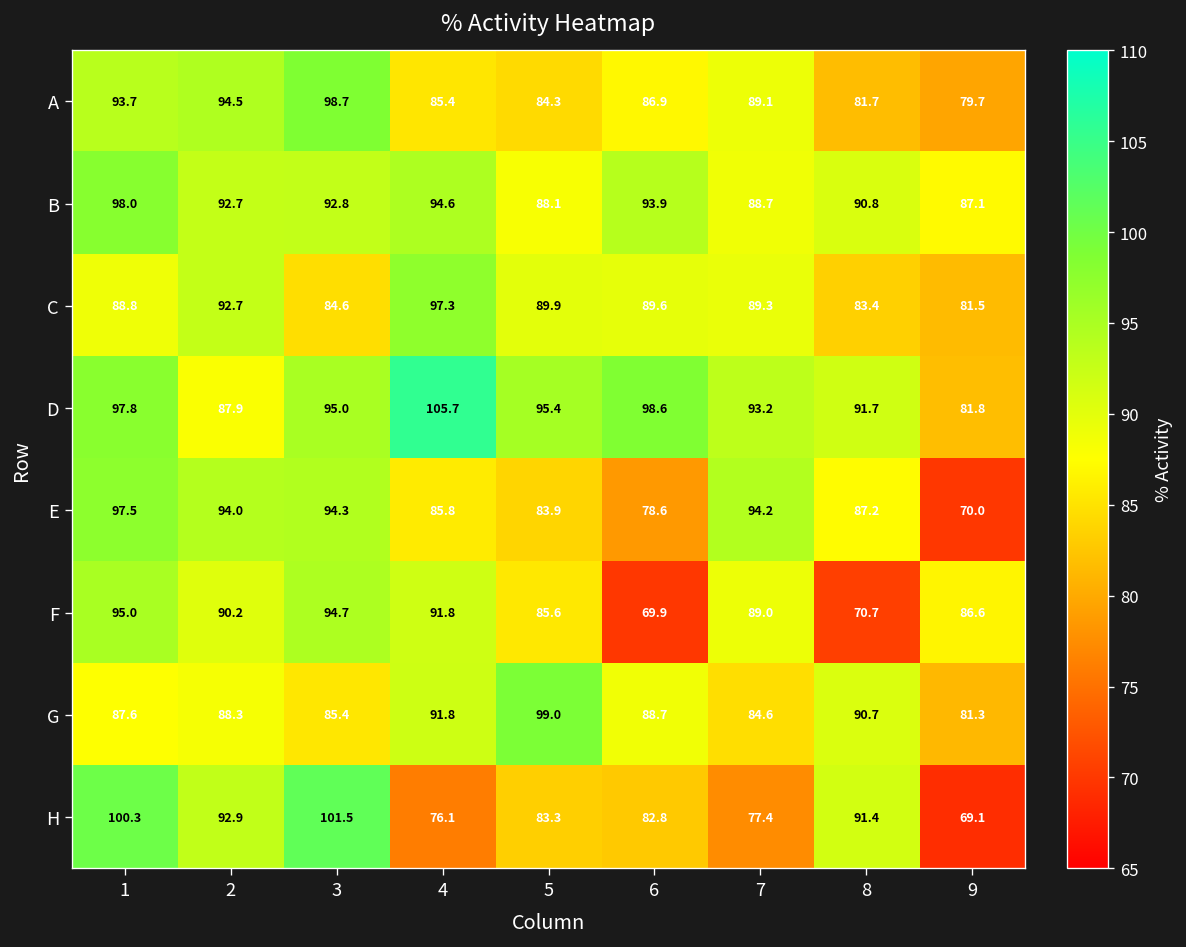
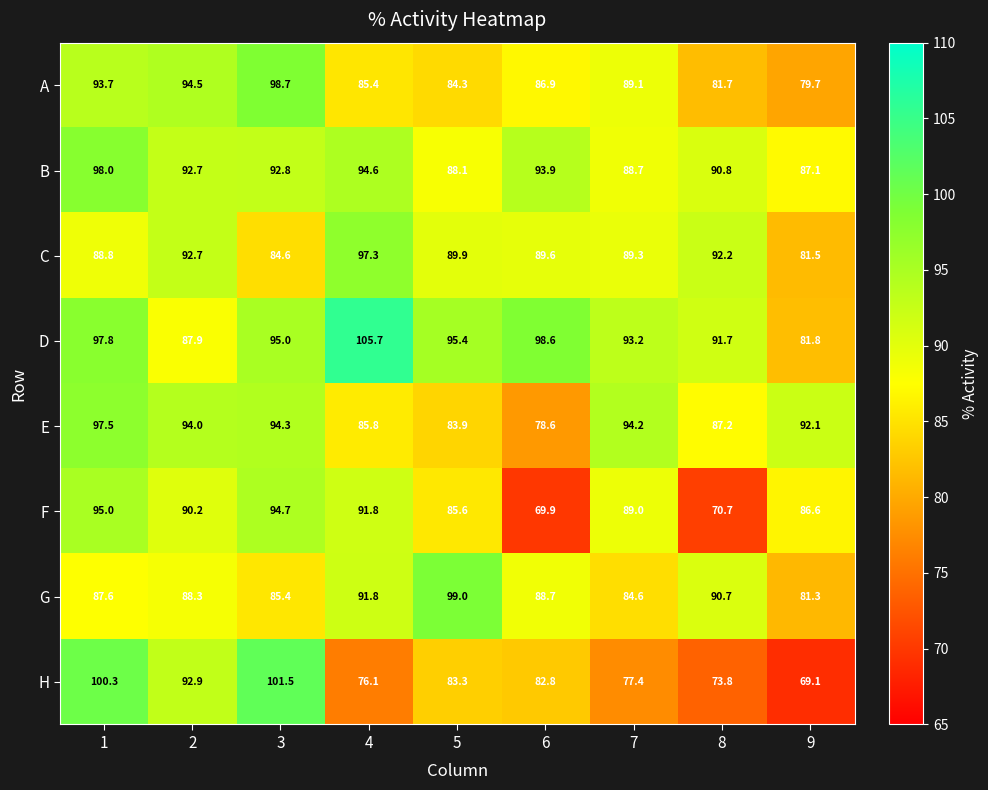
C, 8: 83.4 -> 92.2
E, 9: 70.0 -> 92.1
H, 8: 91.4 -> 73.8
